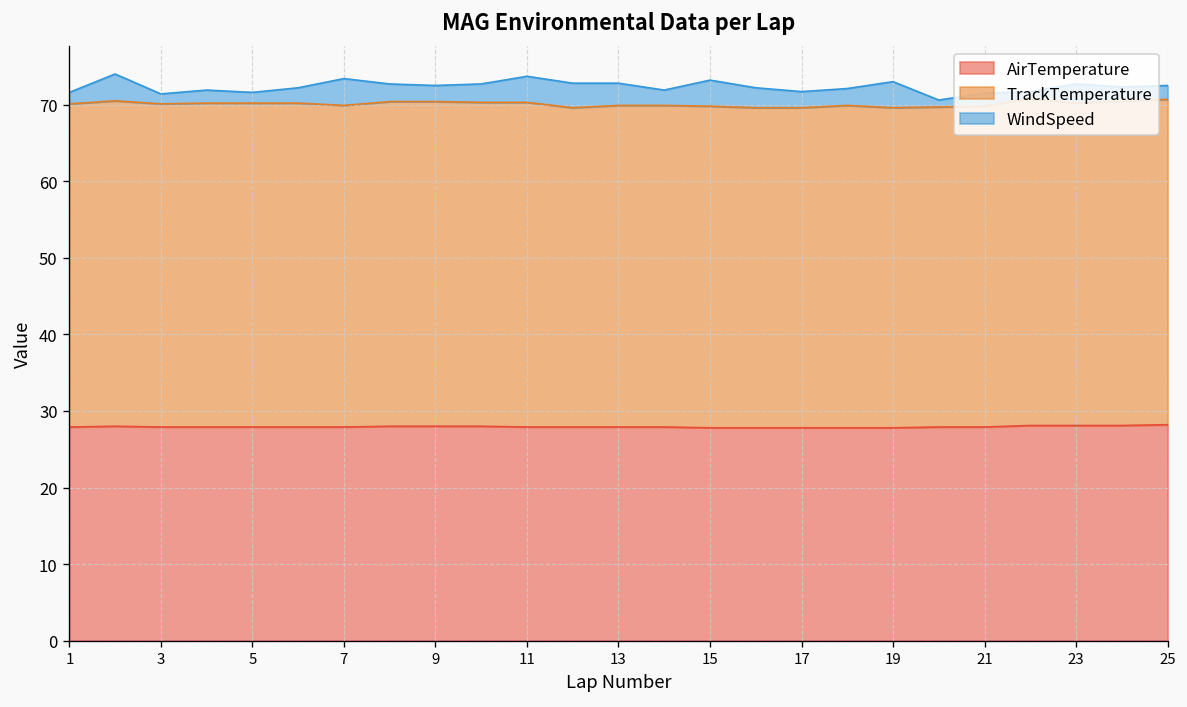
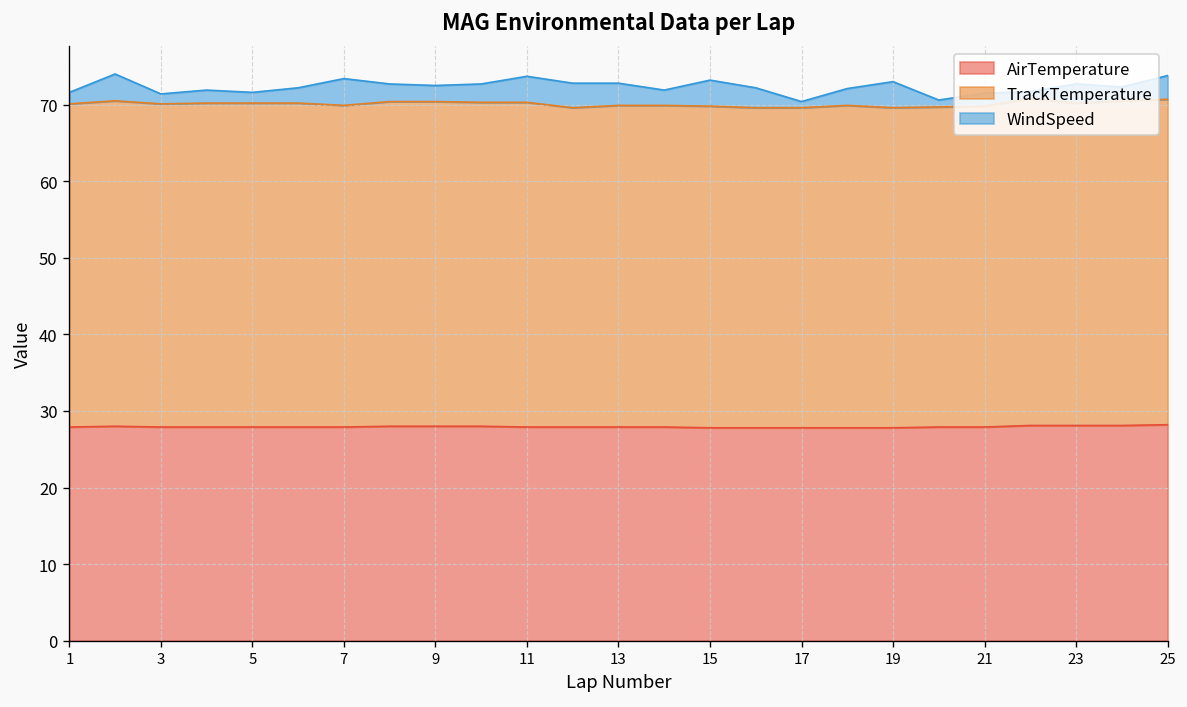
WindSpeed, 17: 2 -> 1
WindSpeed, 25: 2 -> 3
